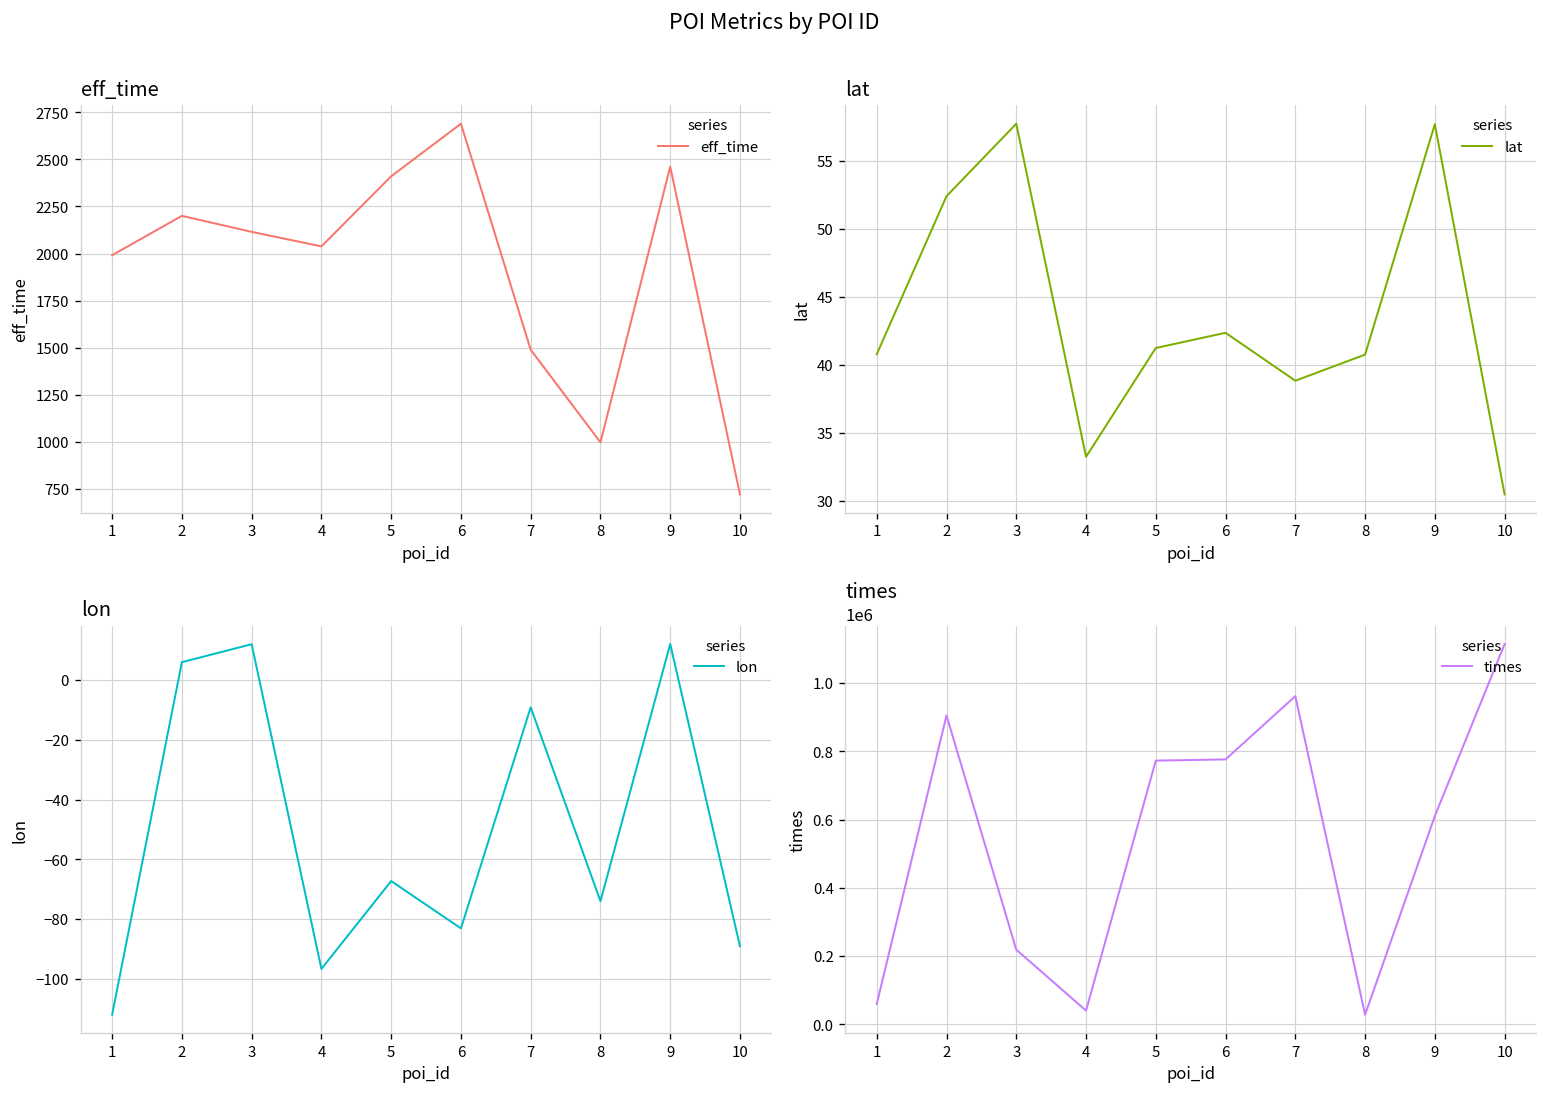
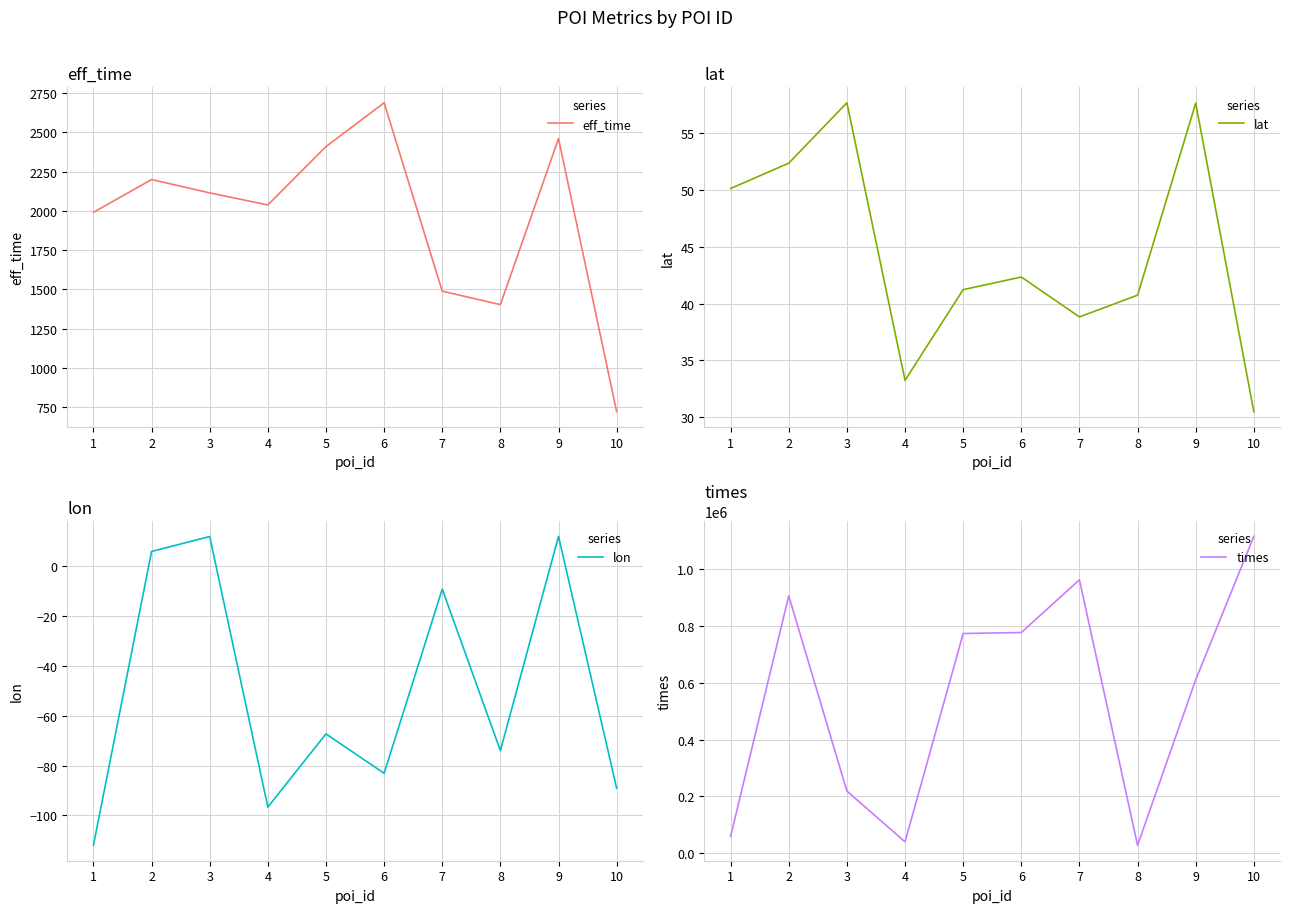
eff_time, 8: 1000 -> 1400
lat, 1: 40.8 -> 50.1
